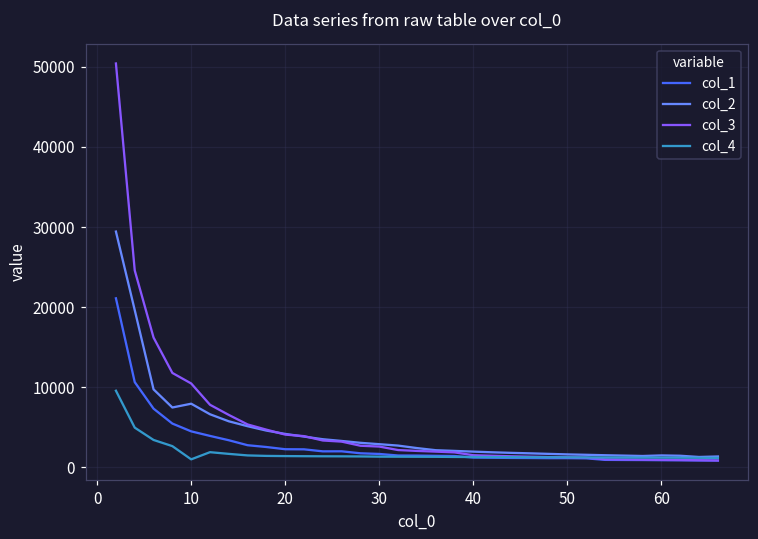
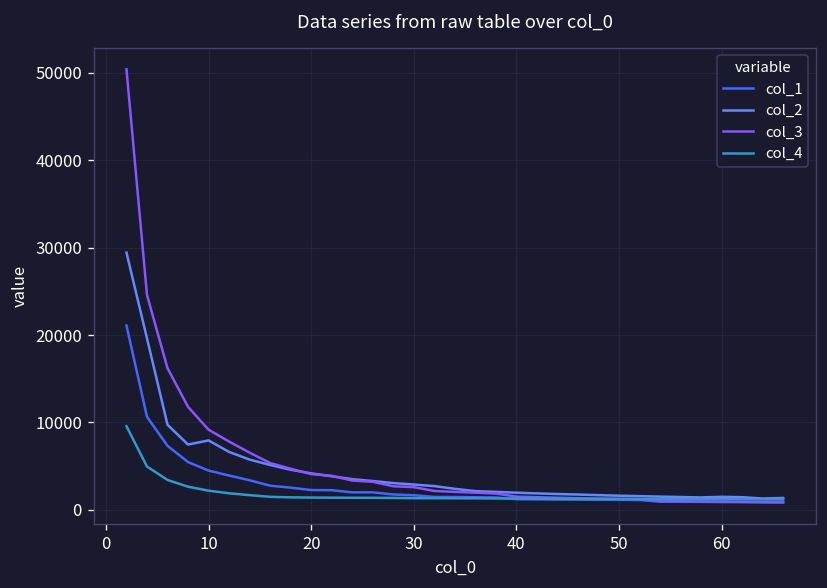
col_3, 10: 10000 -> 9000
col_4, 10: 1000 -> 2000
